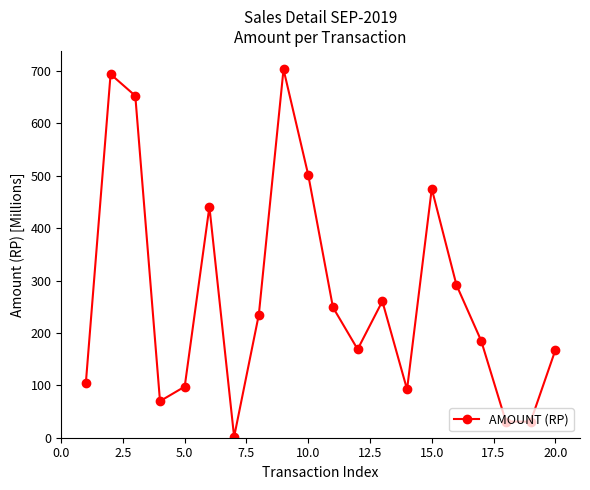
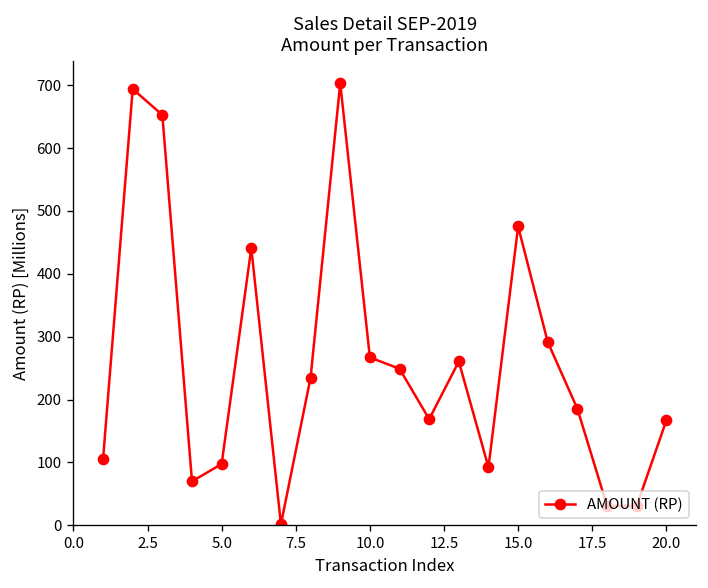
10.0: 500 -> 270
